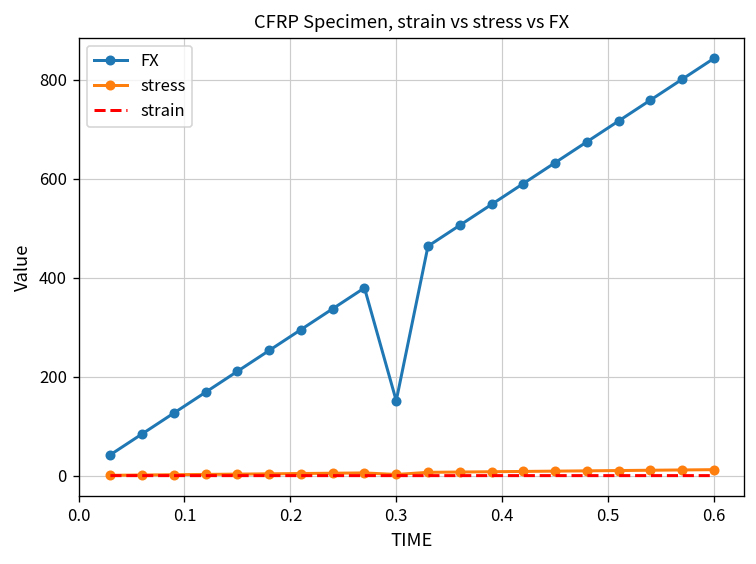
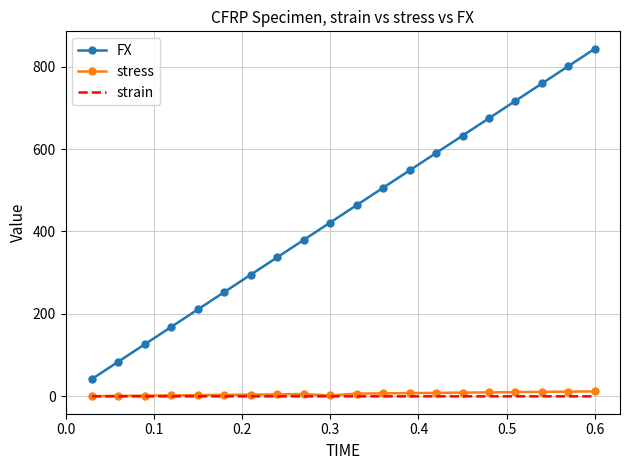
FX, 0.3: 150 -> 420
